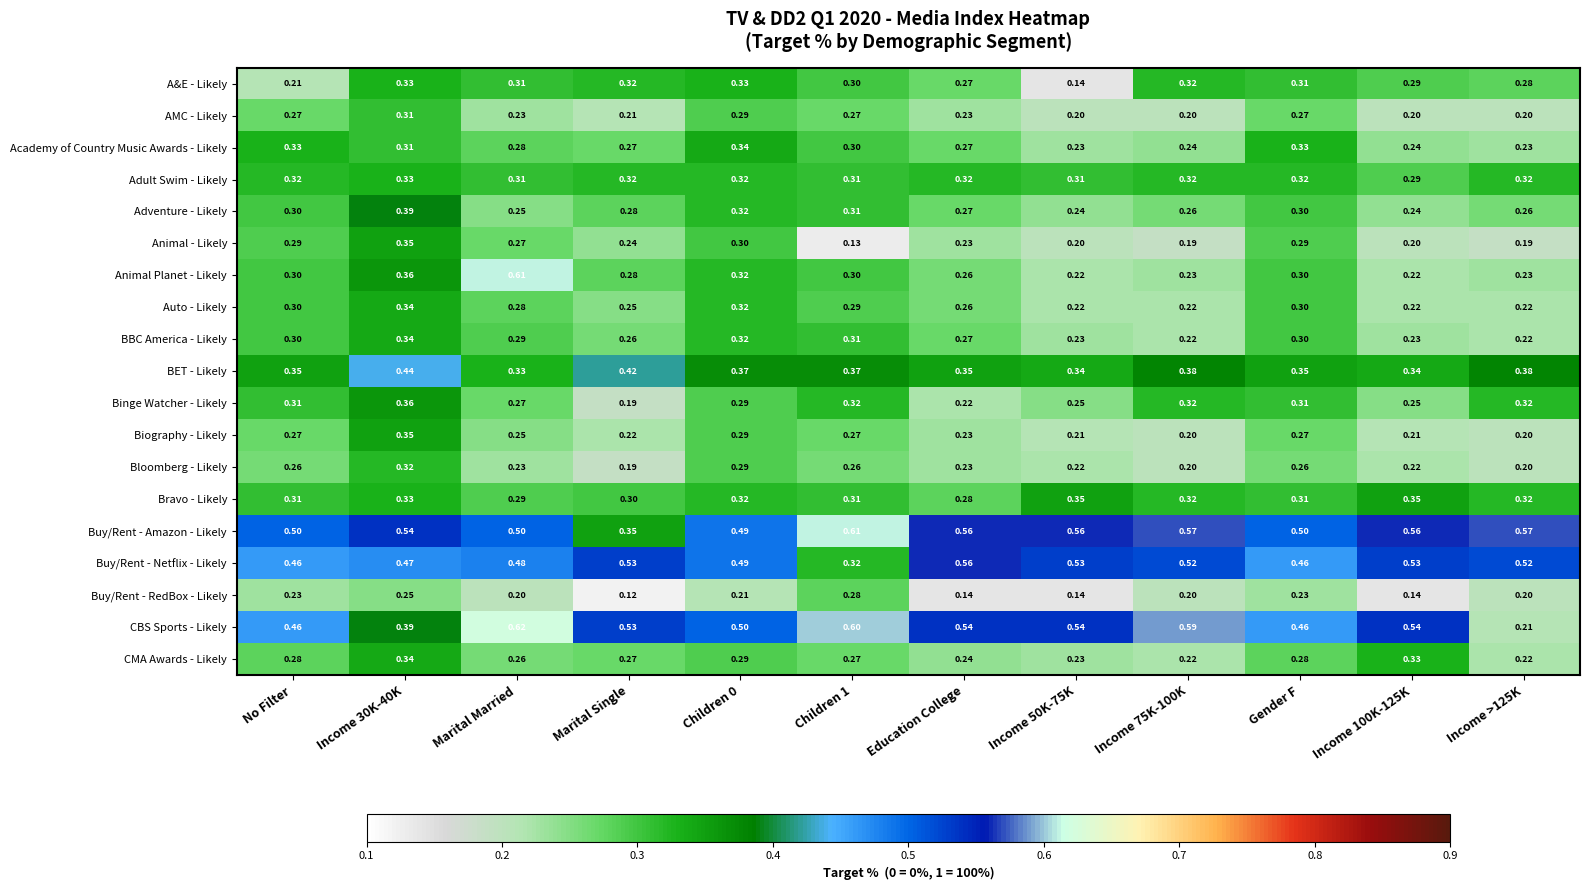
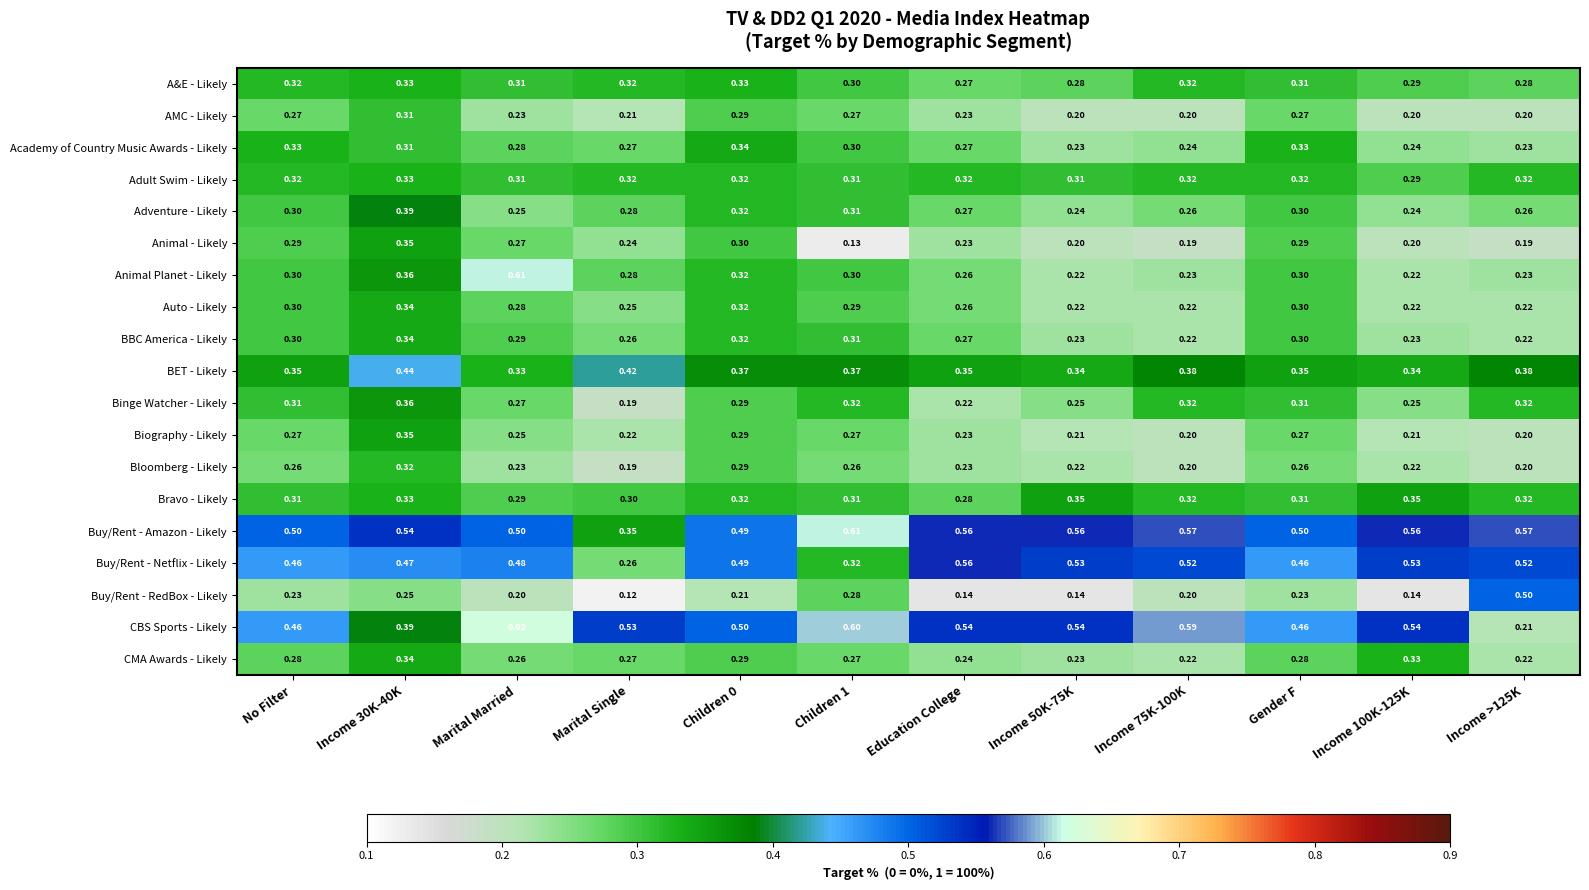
A&E - Likely, No Filter: 0.21 -> 0.32
A&E - Likely, Income 50K-75K: 0.14 -> 0.28
Buy/Rent - Netflix - Likely, Marital Single: 0.53 -> 0.26
Buy/Rent - RedBox - Likely, Income >125K: 0.20 -> 0.50
